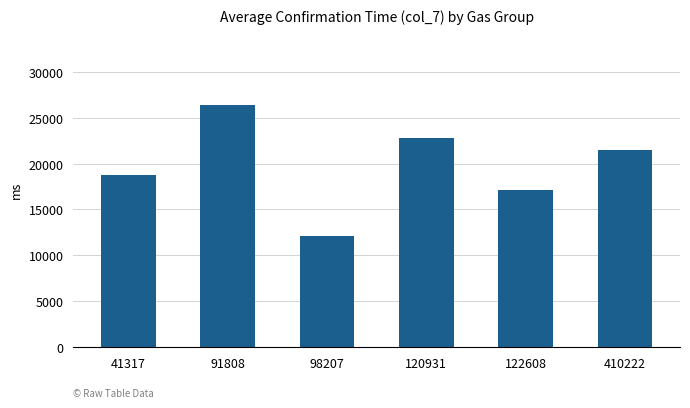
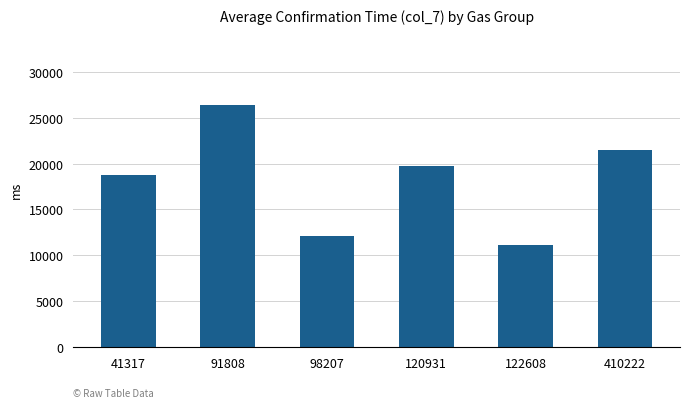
120931: 23000 -> 20000
122608: 17000 -> 11000
